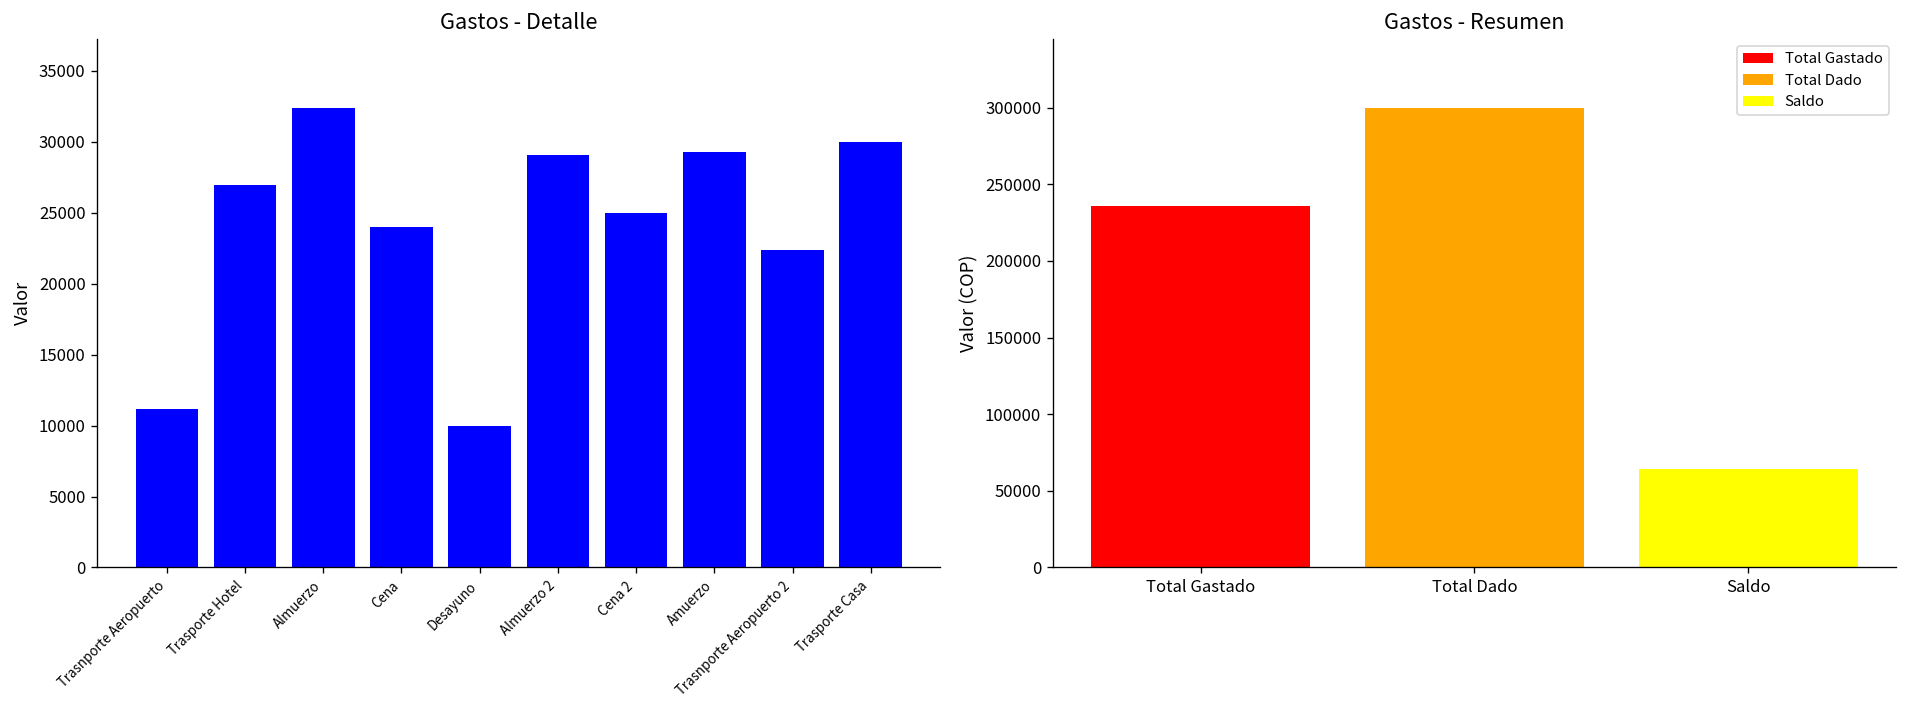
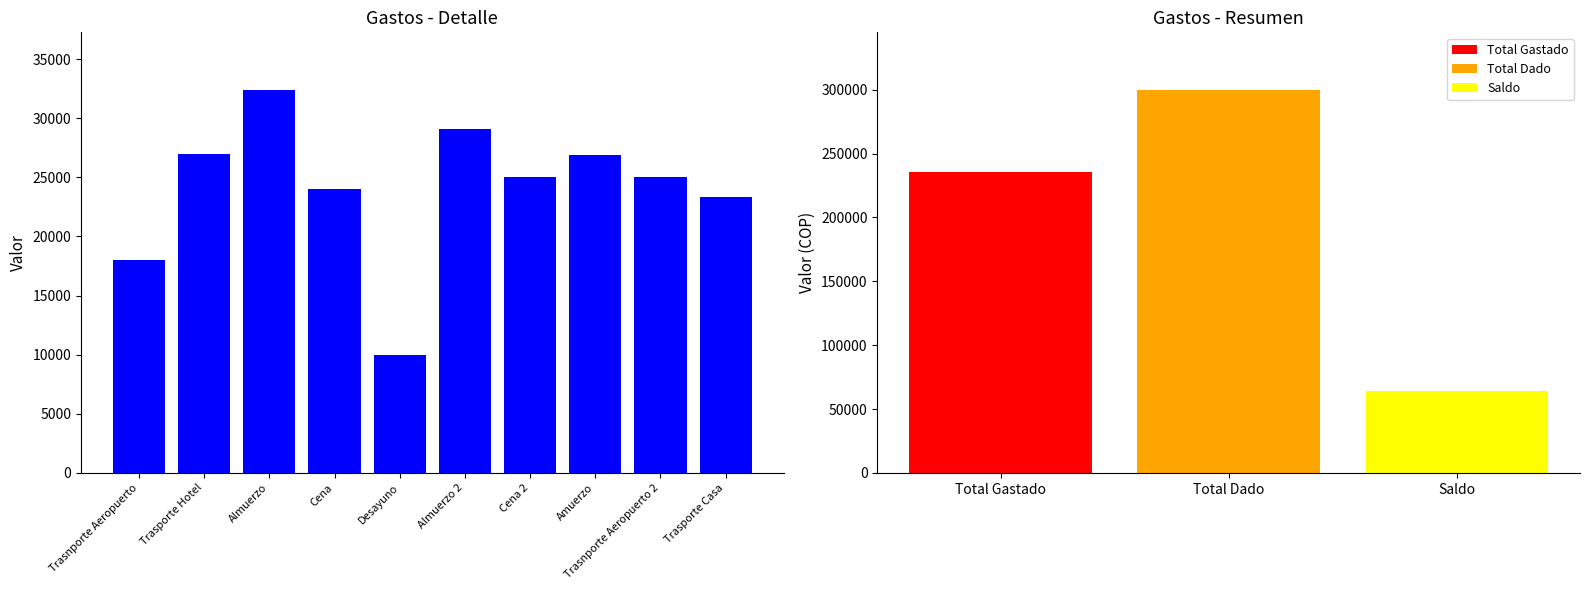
Gastos - Detalle, Trasnporte Aeropuerto: 11200 -> 18000
Gastos - Detalle, Amuerzo: 29300 -> 26900
Gastos - Detalle, Trasnporte Aeropuerto 2: 22400 -> 25000
Gastos - Detalle, Trasporte Casa: 30000 -> 23300
